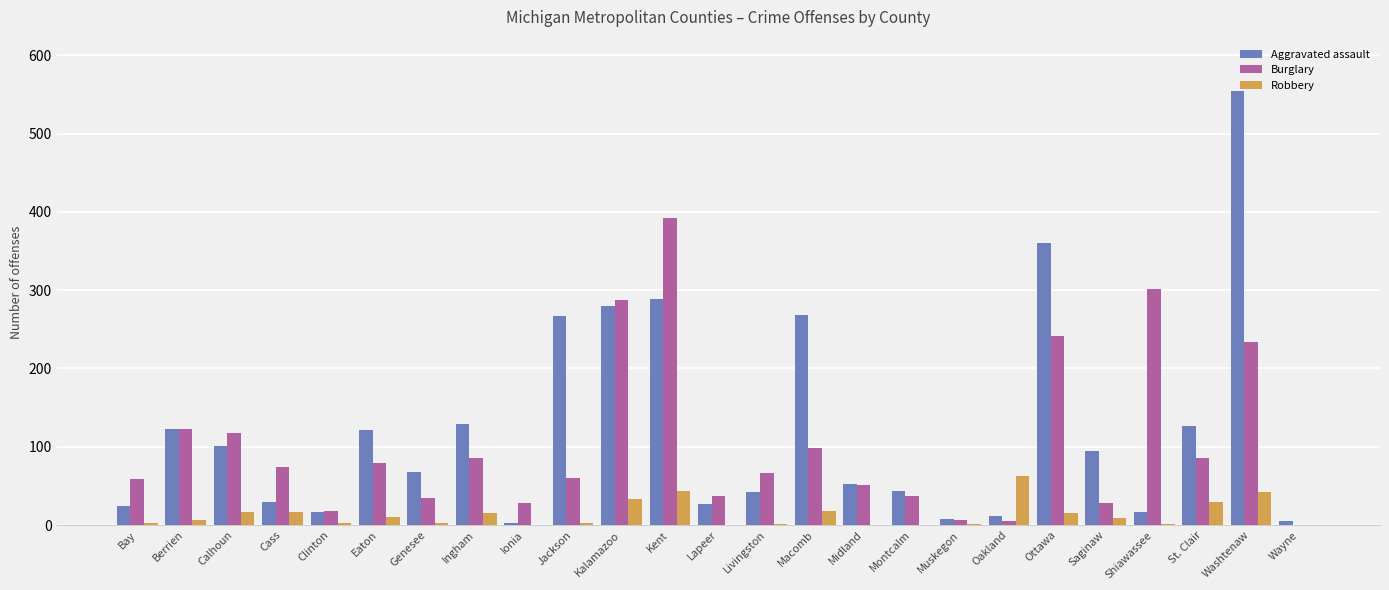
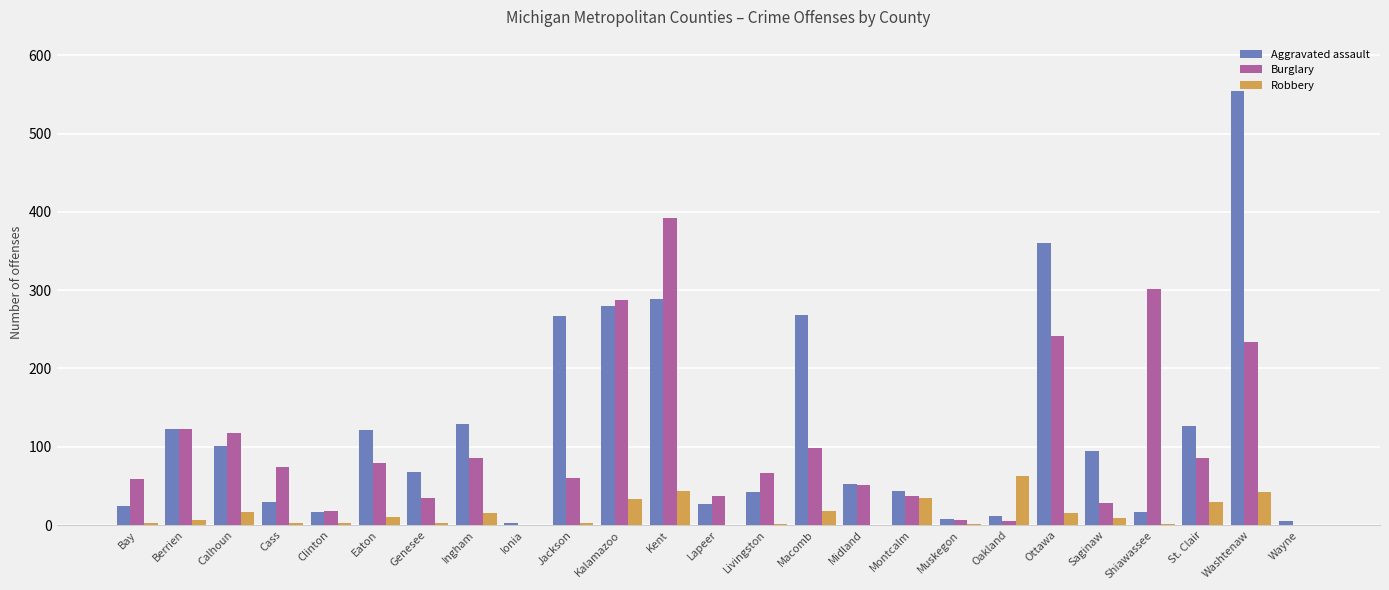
Robbery, Cass: 20 -> 0
Burglary, Ionia: 30 -> 0
Robbery, Montcalm: 0 -> 40
